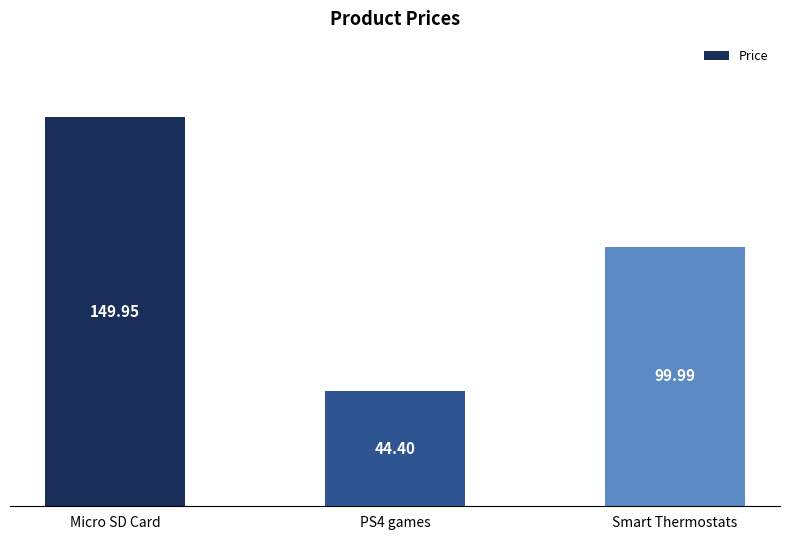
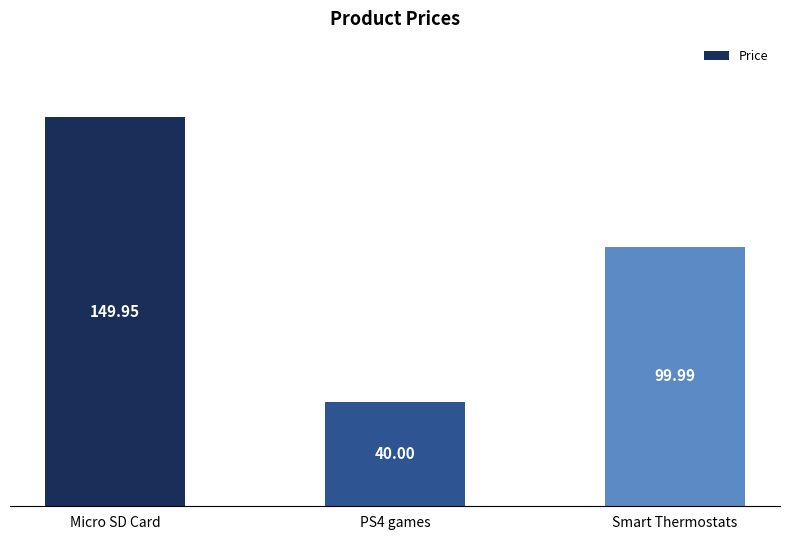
PS4 games: 44.40 -> 40.00
